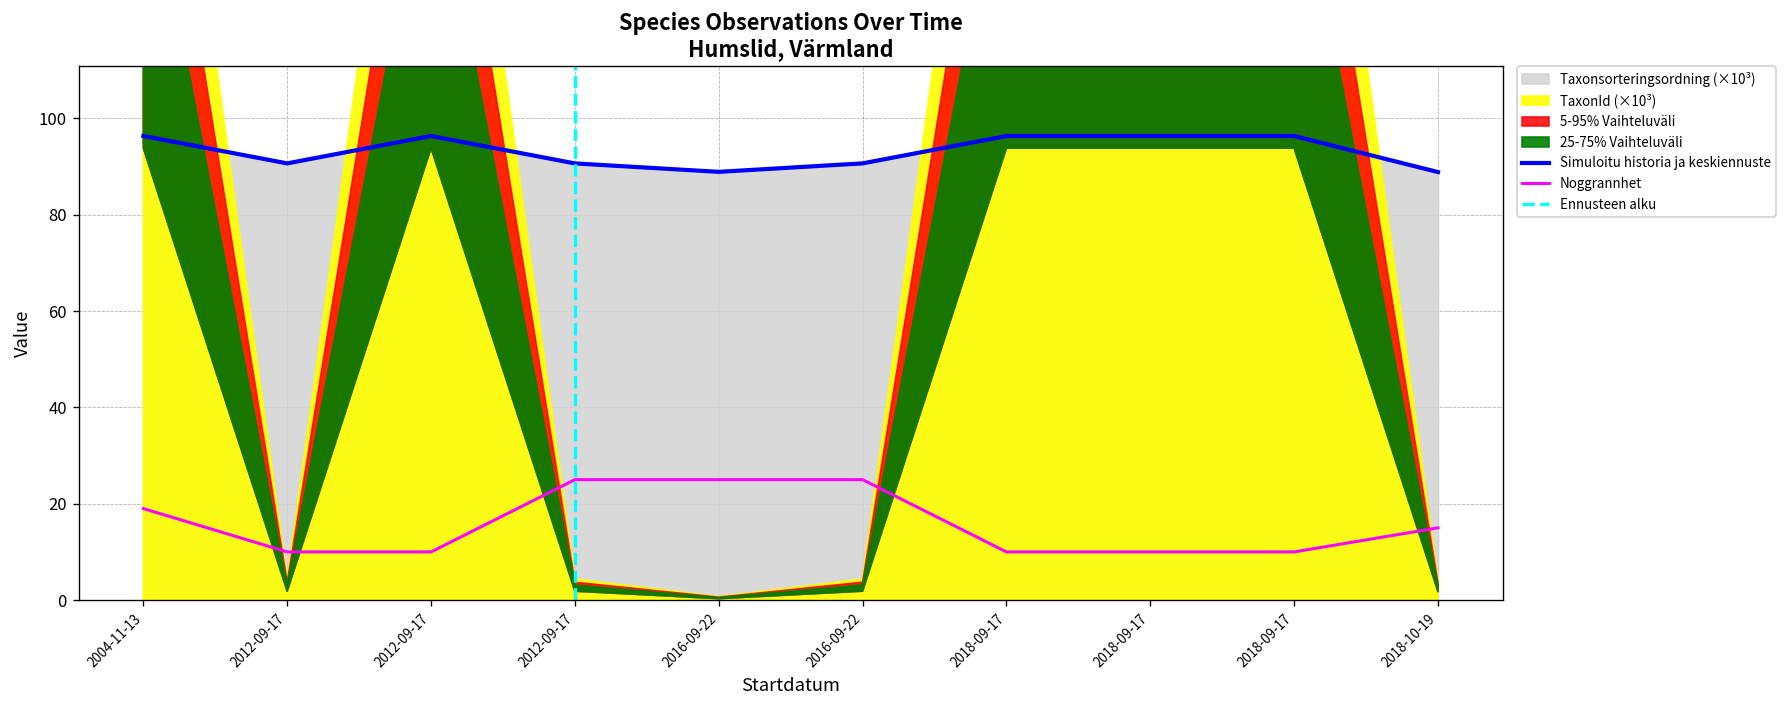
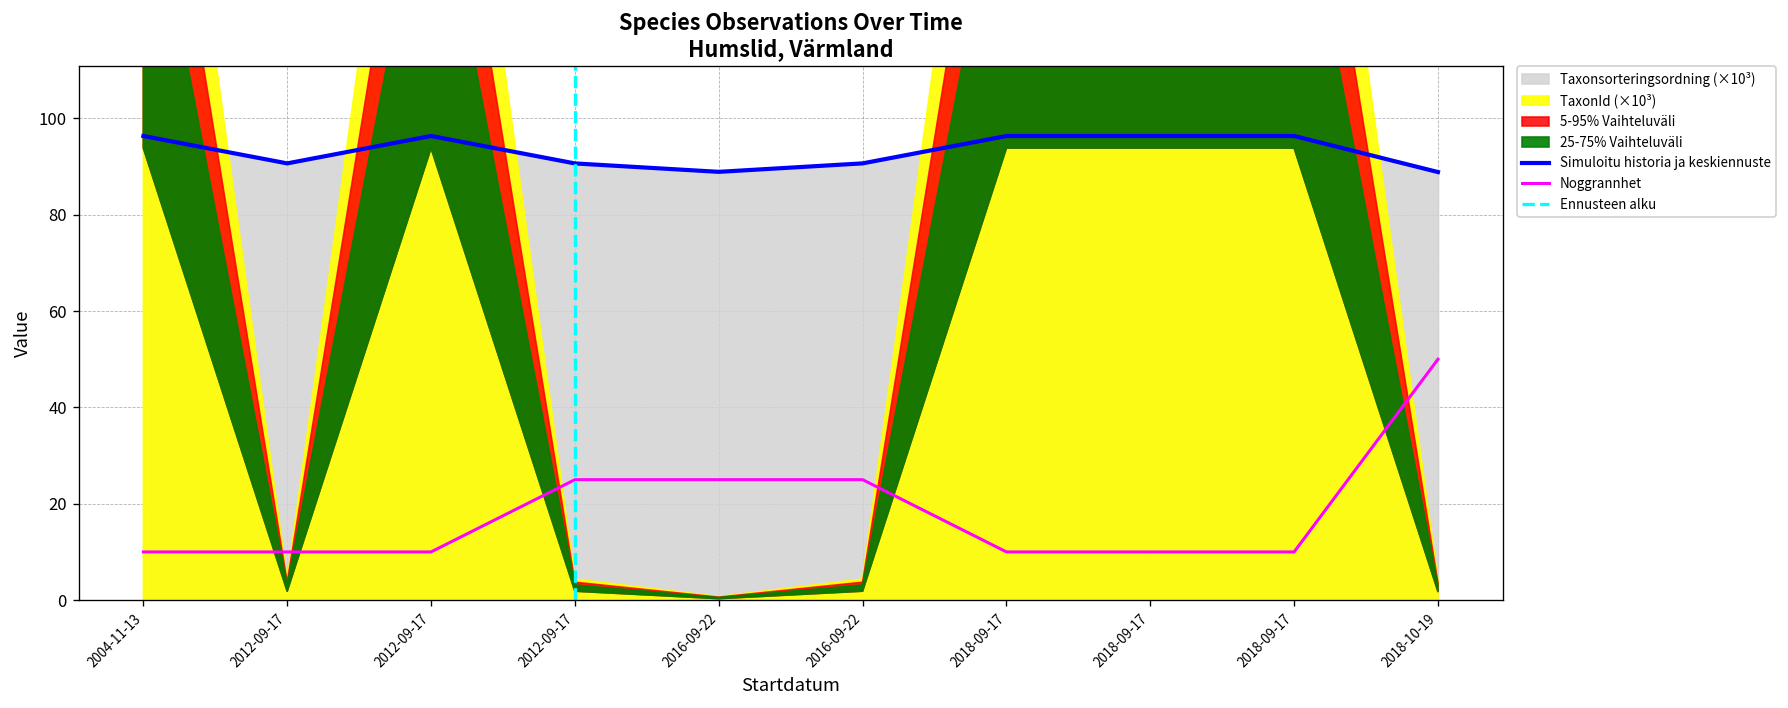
Noggrannhet, 2004-11-13: 19 -> 10
Noggrannhet, 2018-10-19: 15 -> 50
